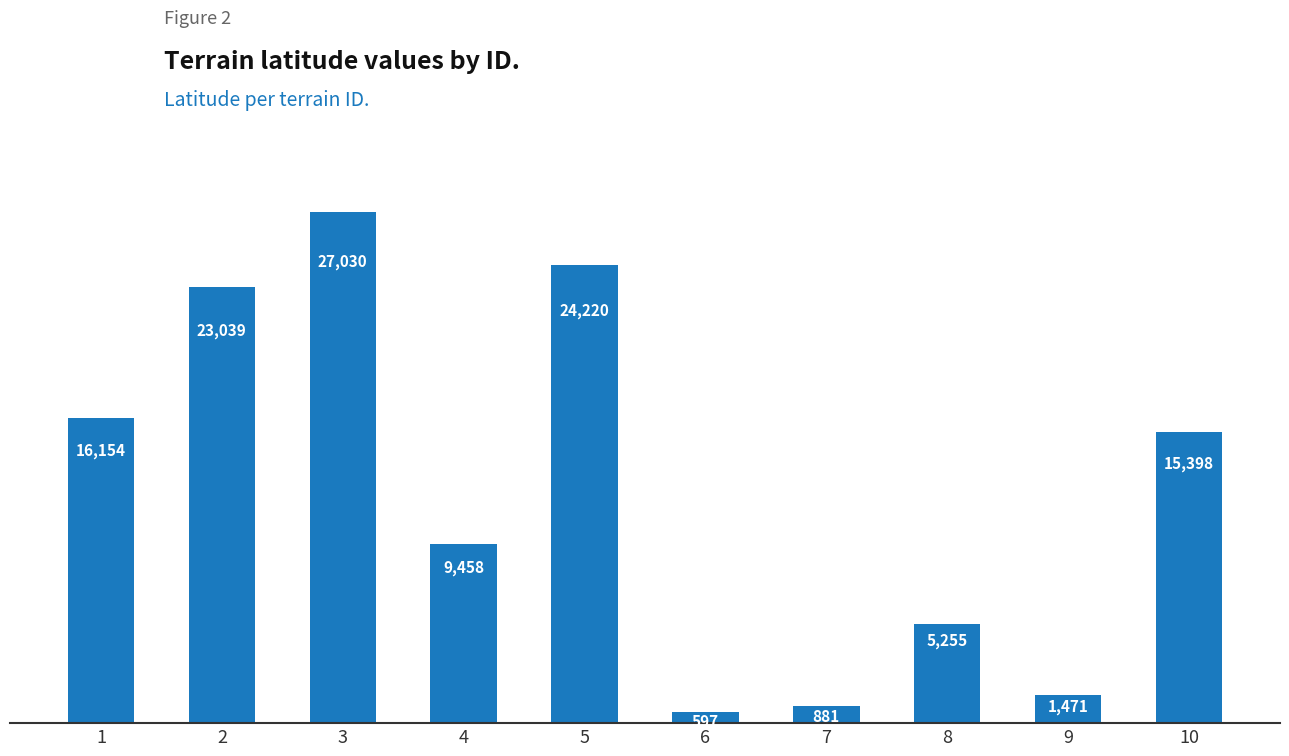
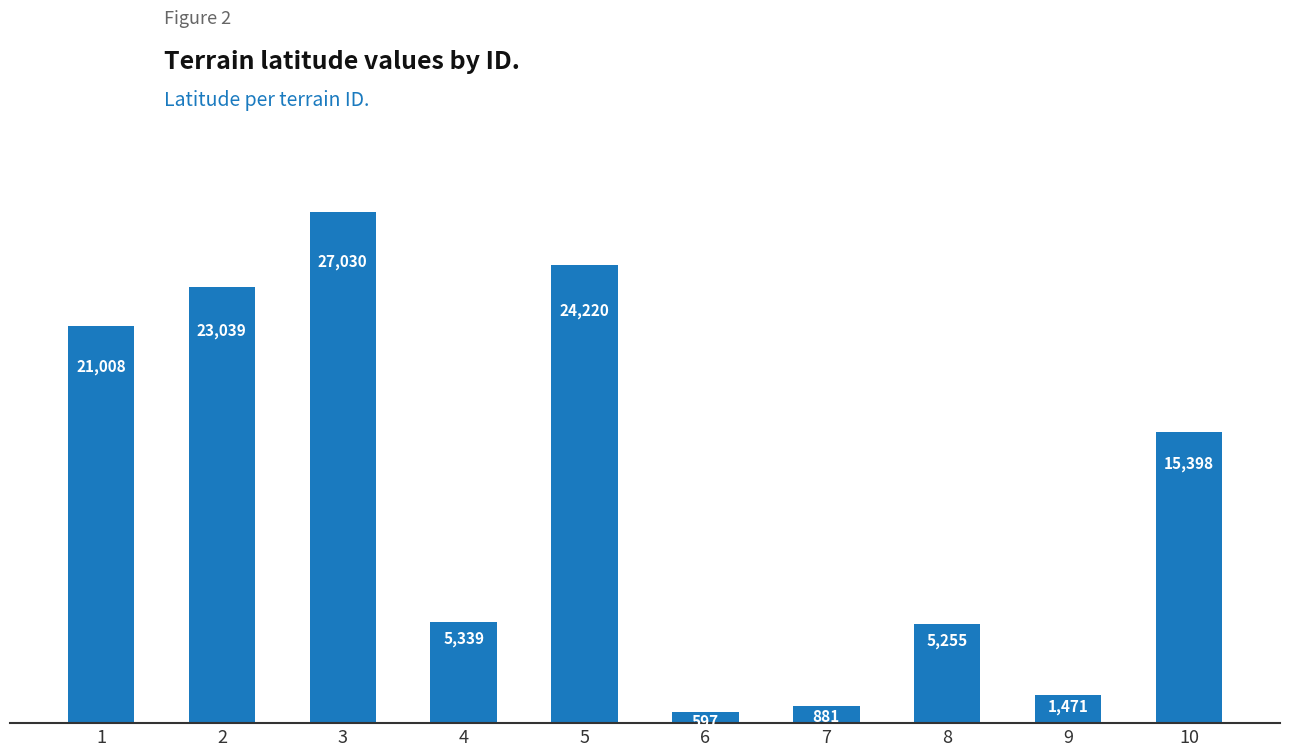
1: 16,154 -> 21,008
4: 9,458 -> 5,339
